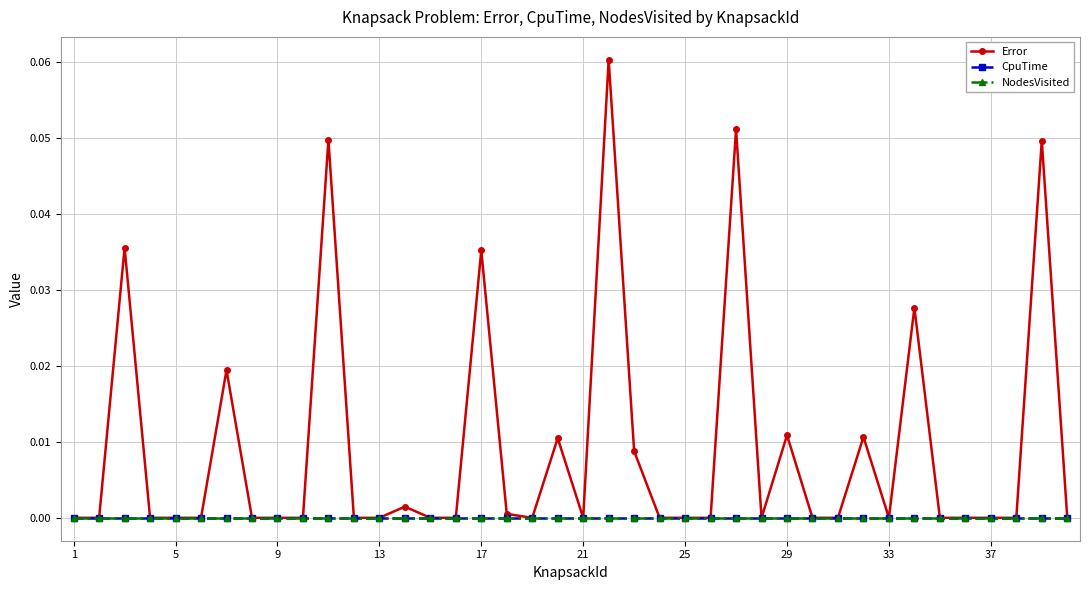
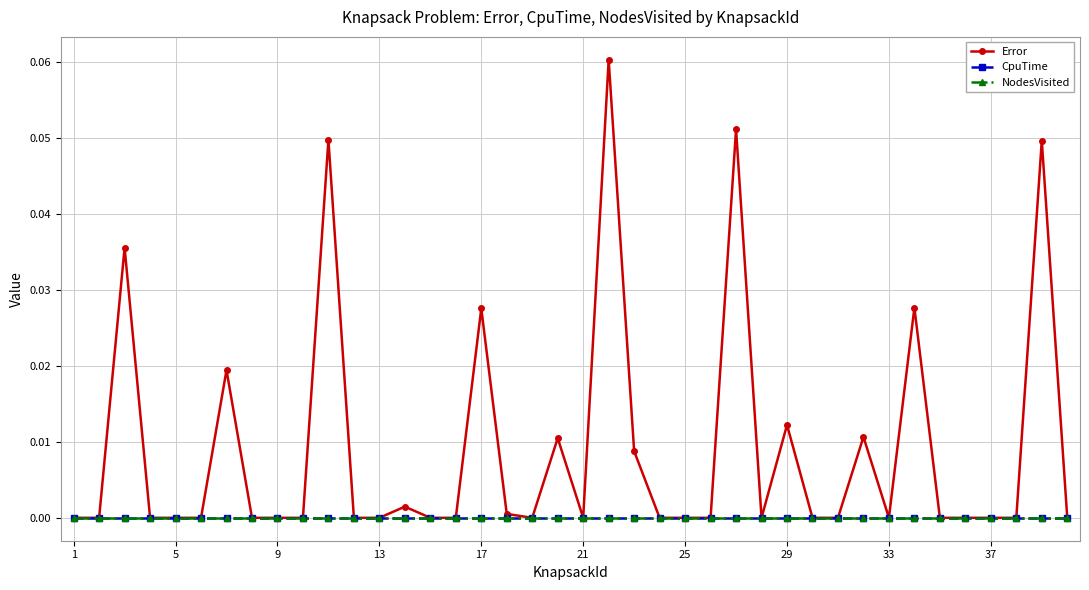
Error, 17: 0.035 -> 0.028
Error, 29: 0.011 -> 0.012
